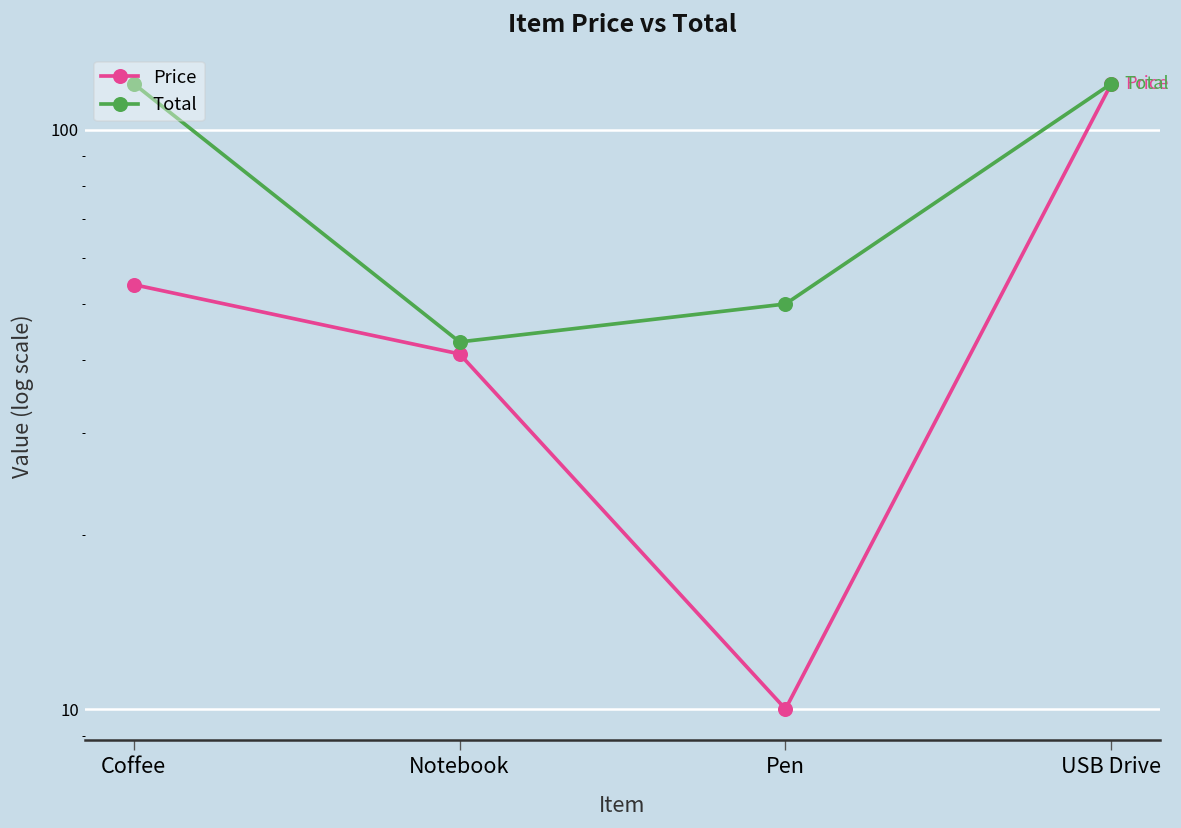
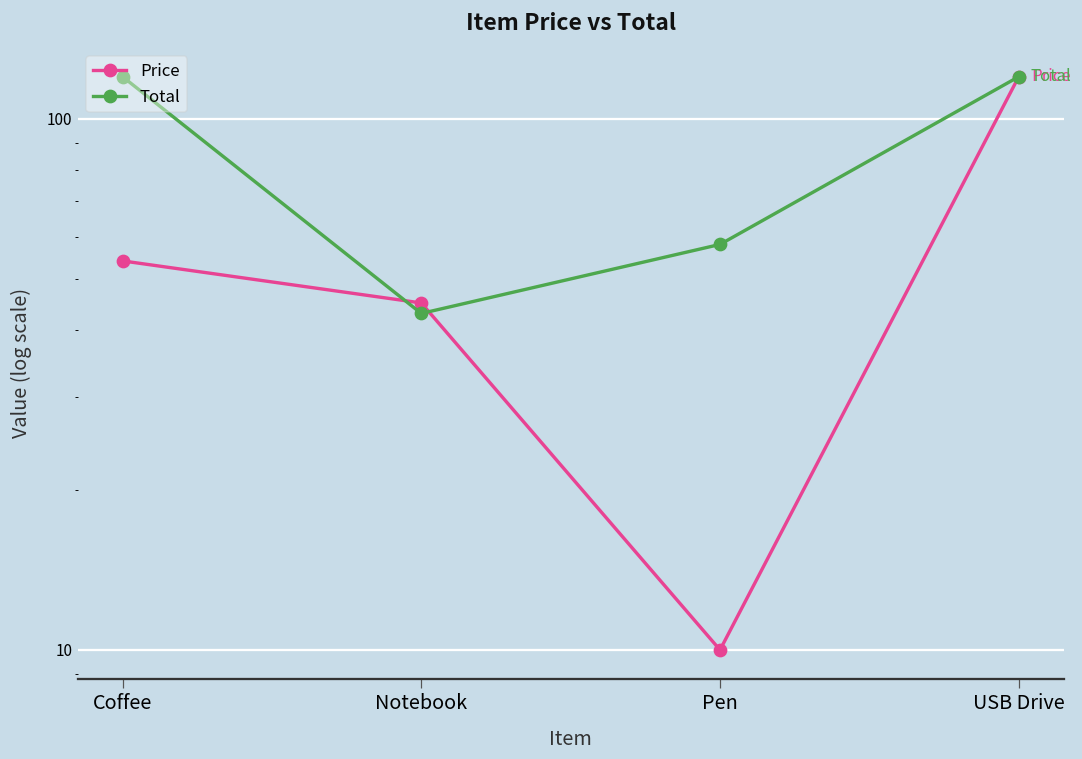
Price, Notebook: 41 -> 45
Total, Pen: 50 -> 58
